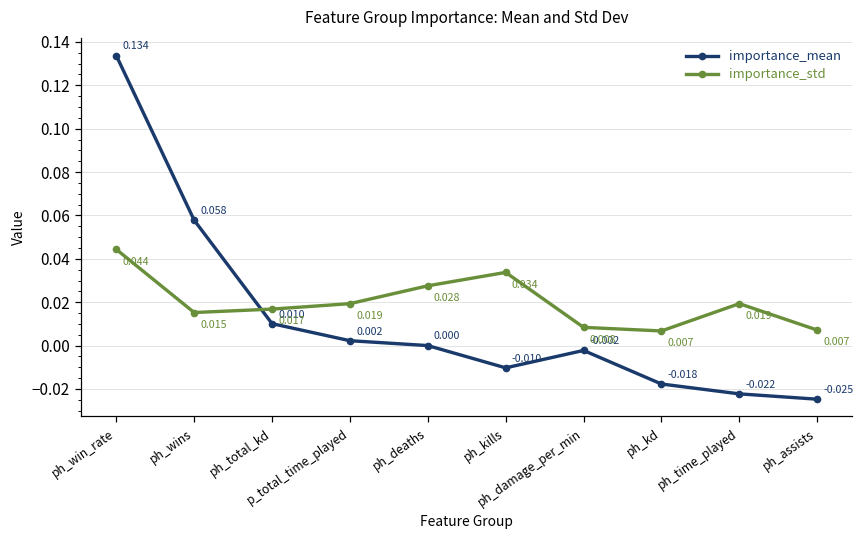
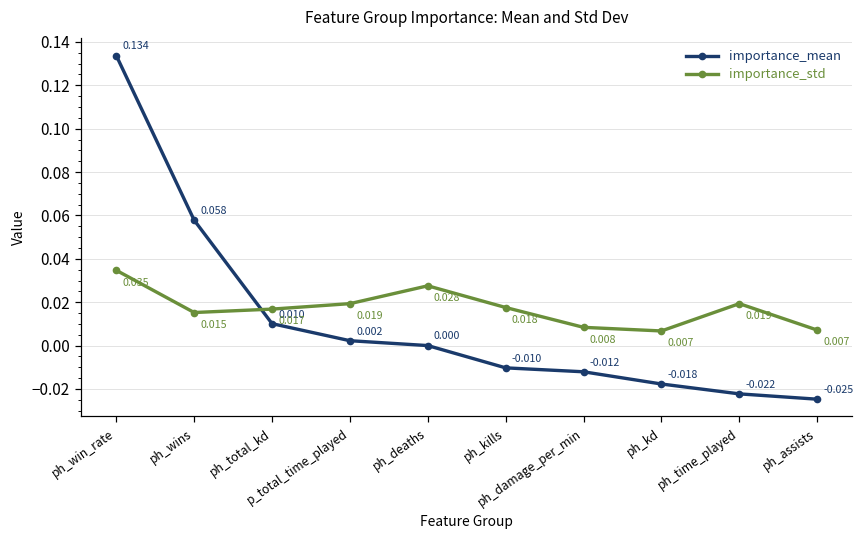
importance_std, ph_win_rate: 0.044 -> 0.035
importance_std, ph_kills: 0.034 -> 0.018
importance_mean, ph_damage_per_min: -0.002 -> -0.012
